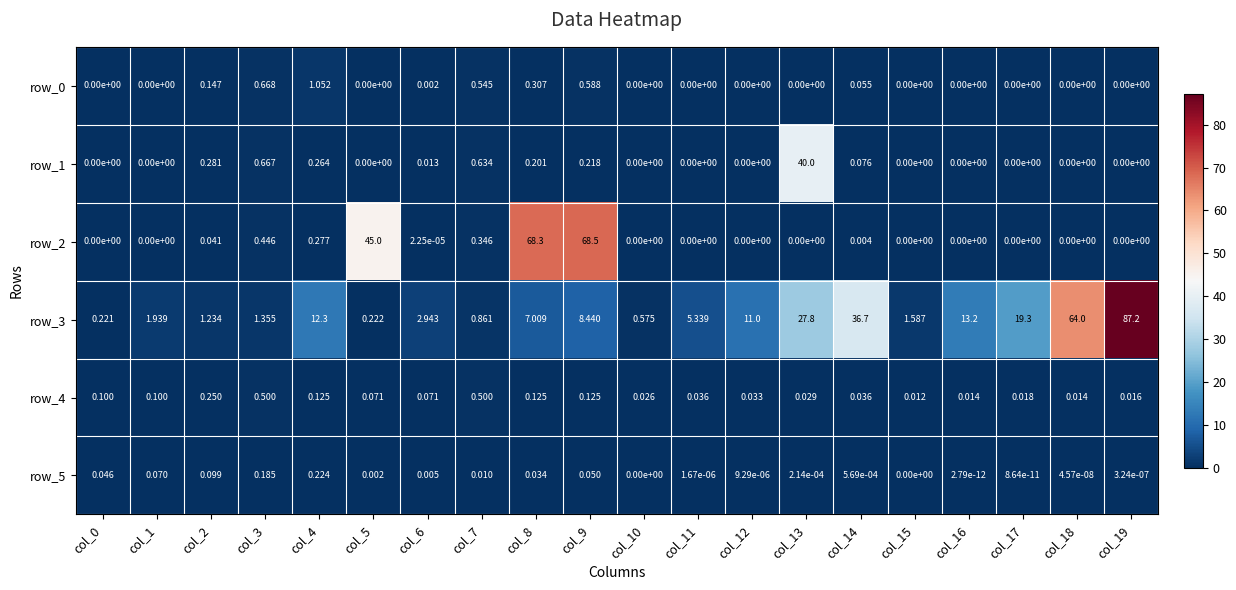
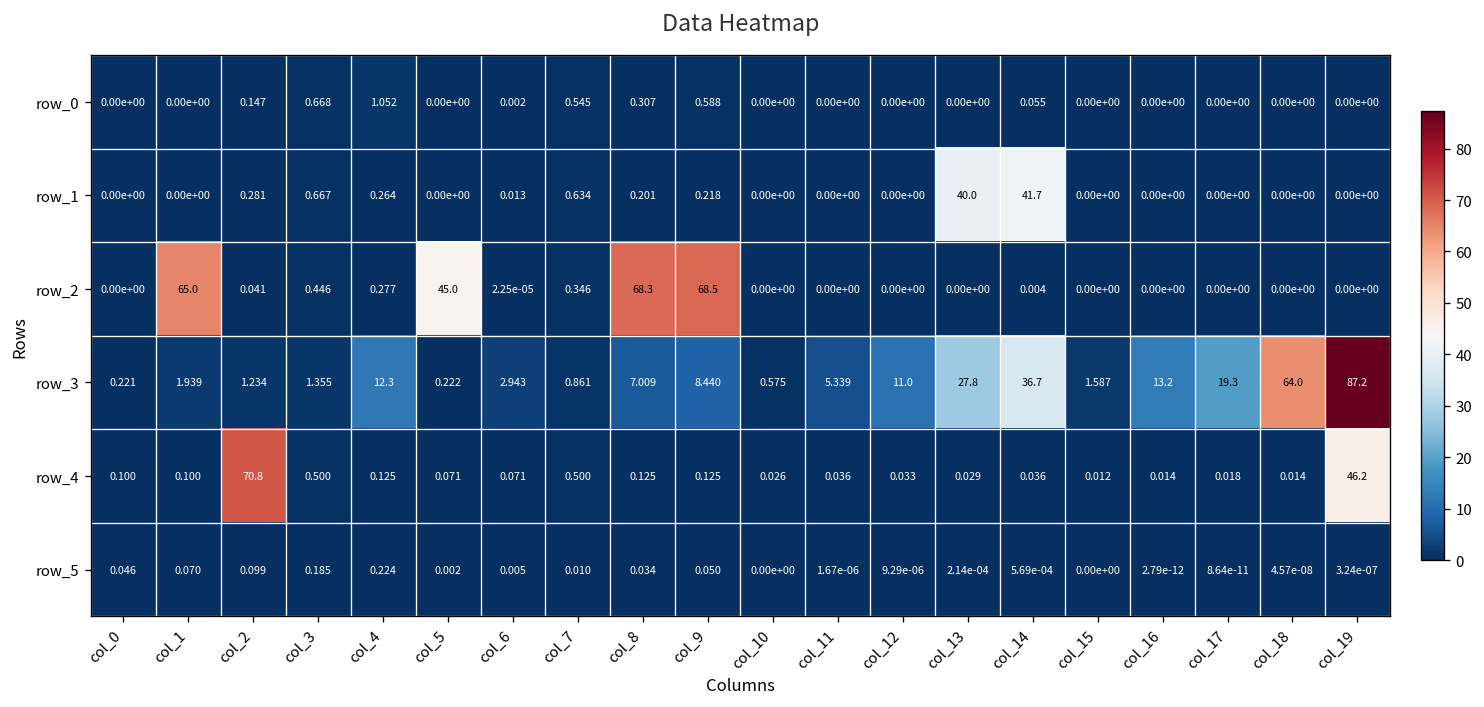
row_1, col_14: 0.076 -> 41.7
row_2, col_1: 0.00e+00 -> 65.0
row_4, col_2: 0.250 -> 70.8
row_4, col_19: 0.016 -> 46.2
